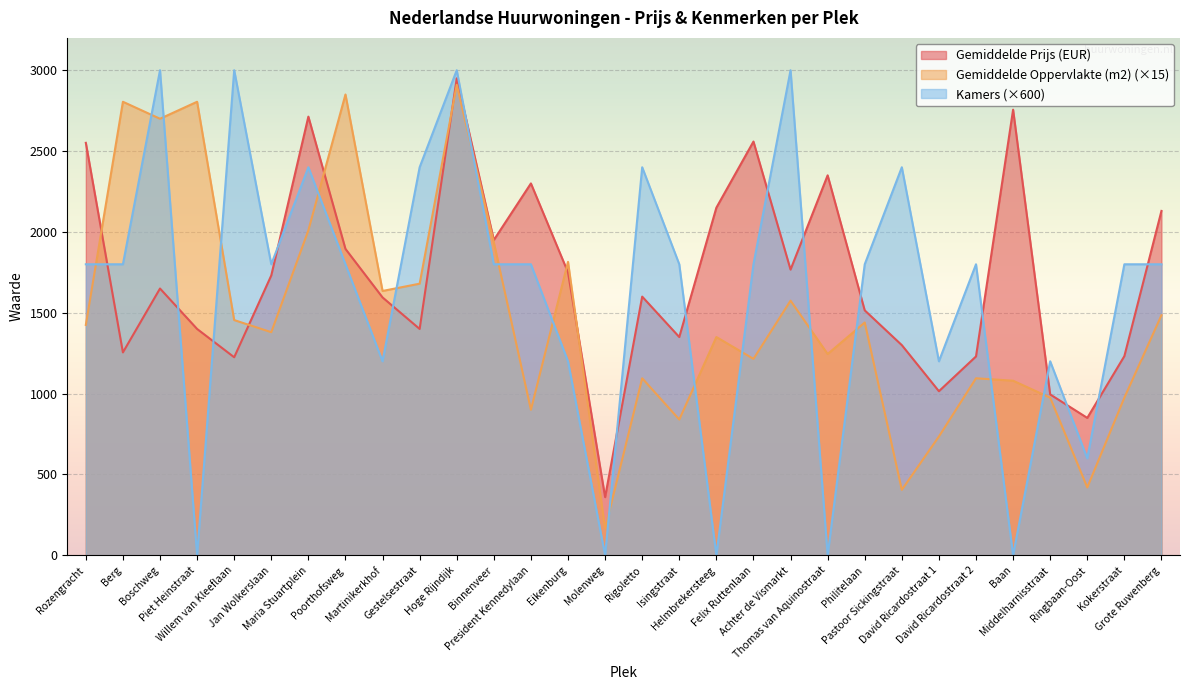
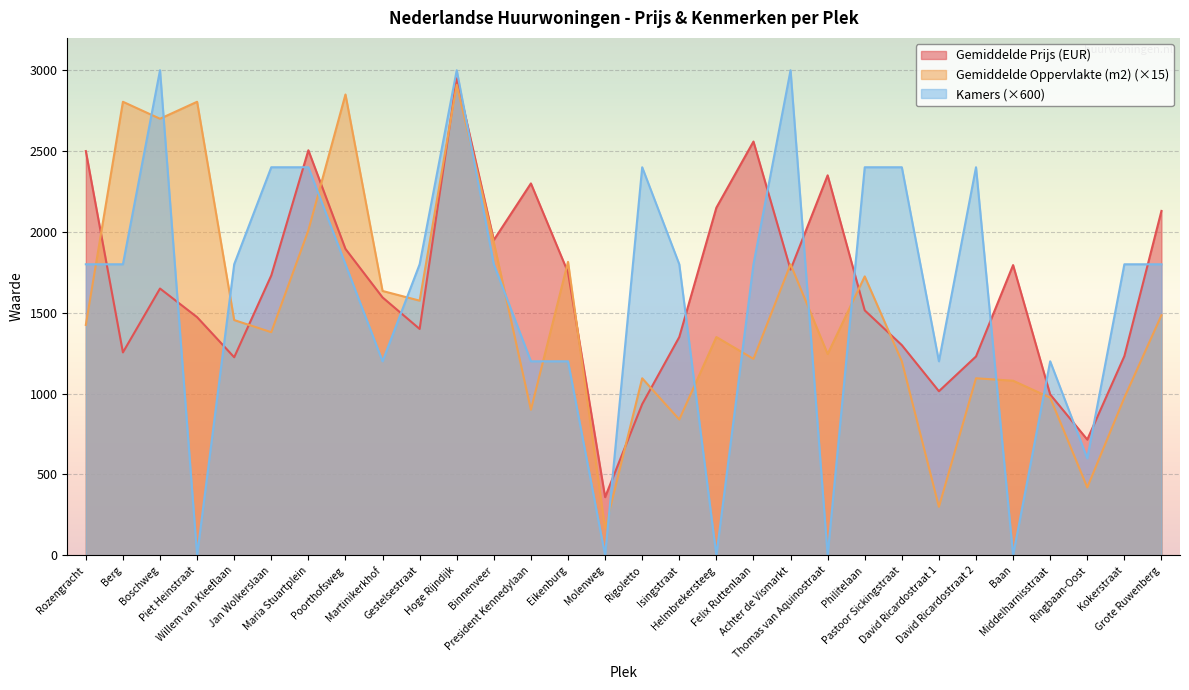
Gemiddelde Prijs (EUR), Rozengracht: 2550 -> 2500
Gemiddelde Prijs (EUR), Piet Heinstraat: 1400 -> 1470
Kamers (×600), Willem van Kleeflaan: 3000 -> 1800
Kamers (×600), Jan Wolkerslaan: 1800 -> 2400
Gemiddelde Prijs (EUR), Maria Stuartplein: 2710 -> 2510
Gemiddelde Oppervlakte (m2) (×15), Gestelsestraat: 1680 -> 1580
Kamers (×600), Gestelsestraat: 2400 -> 1800
Kamers (×600), President Kennedylaan: 1800 -> 1200
Gemiddelde Prijs (EUR), Rigoletto: 1600 -> 940
Gemiddelde Oppervlakte (m2) (×15), Achter de Vismarkt: 1580 -> 1800
Gemiddelde Oppervlakte (m2) (×15), Philitelaan: 1440 -> 1730
Kamers (×600), Philitelaan: 1800 -> 2400
Gemiddelde Oppervlakte (m2) (×15), Pastoor Sickingstraat: 410 -> 1200
Gemiddelde Oppervlakte (m2) (×15), David Ricardostraat 1: 740 -> 300
Kamers (×600), David Ricardostraat 2: 1800 -> 2400
Gemiddelde Prijs (EUR), Baan: 2760 -> 1800
Gemiddelde Prijs (EUR), Ringbaan-Oost: 850 -> 720
